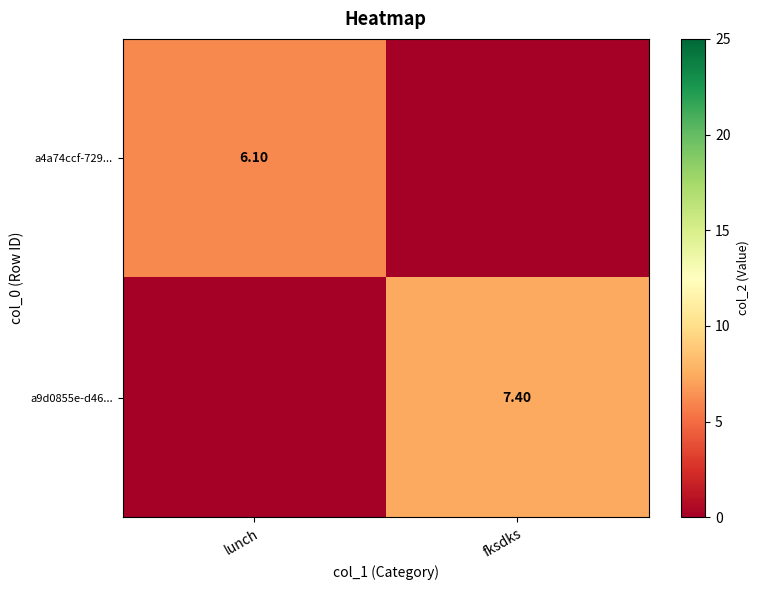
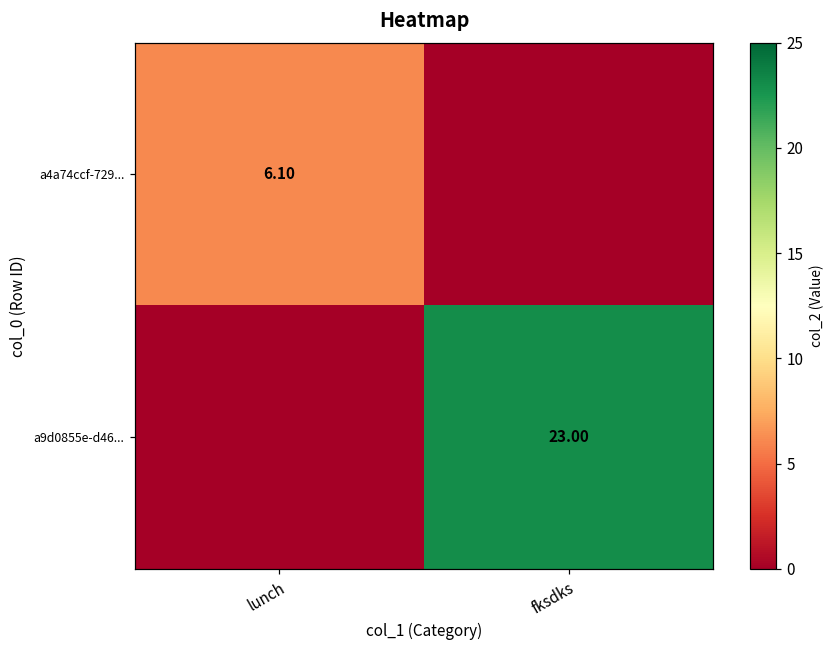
a9d0855e-d46..., fksdks: 7.40 -> 23.00
